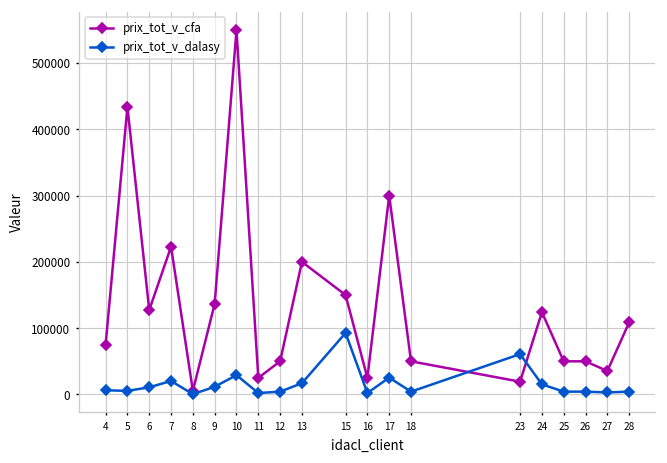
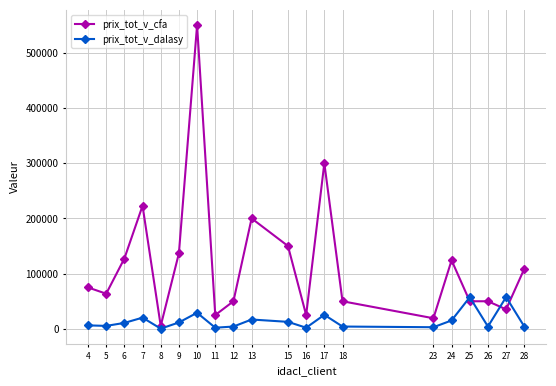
prix_tot_v_cfa, 5: 430000 -> 60000
prix_tot_v_dalasy, 15: 90000 -> 10000
prix_tot_v_dalasy, 23: 60000 -> 0
prix_tot_v_dalasy, 25: 0 -> 60000
prix_tot_v_dalasy, 27: 0 -> 60000
